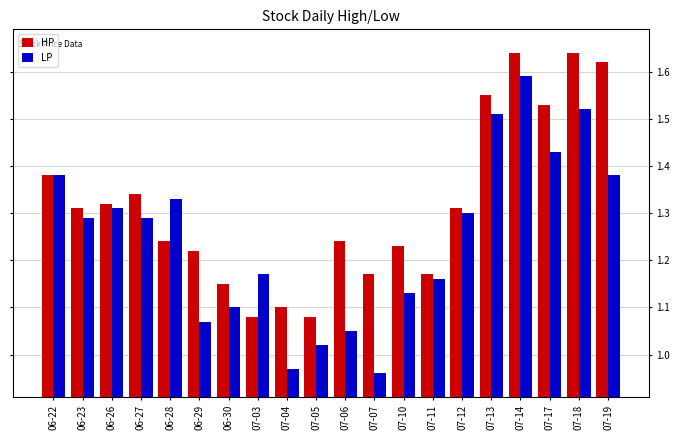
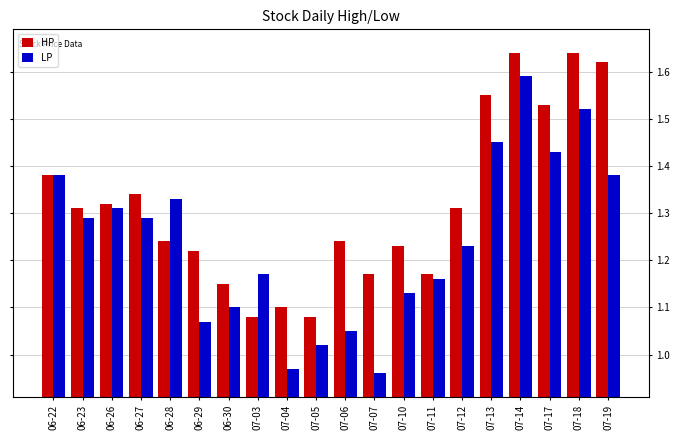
LP, 07-12: 1.30 -> 1.23
LP, 07-13: 1.51 -> 1.45
